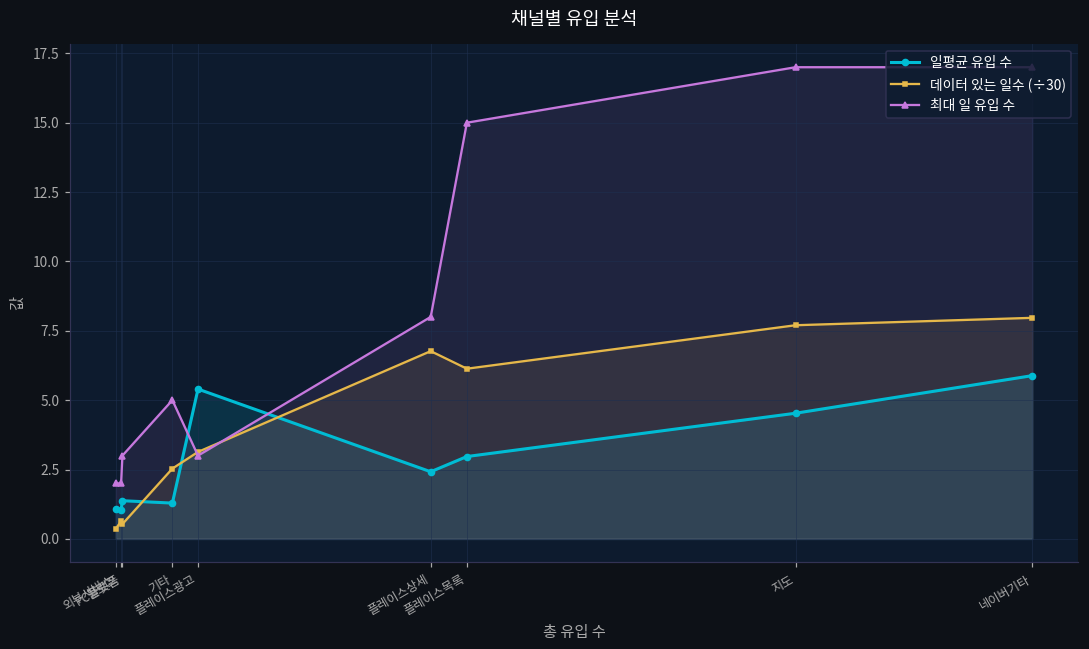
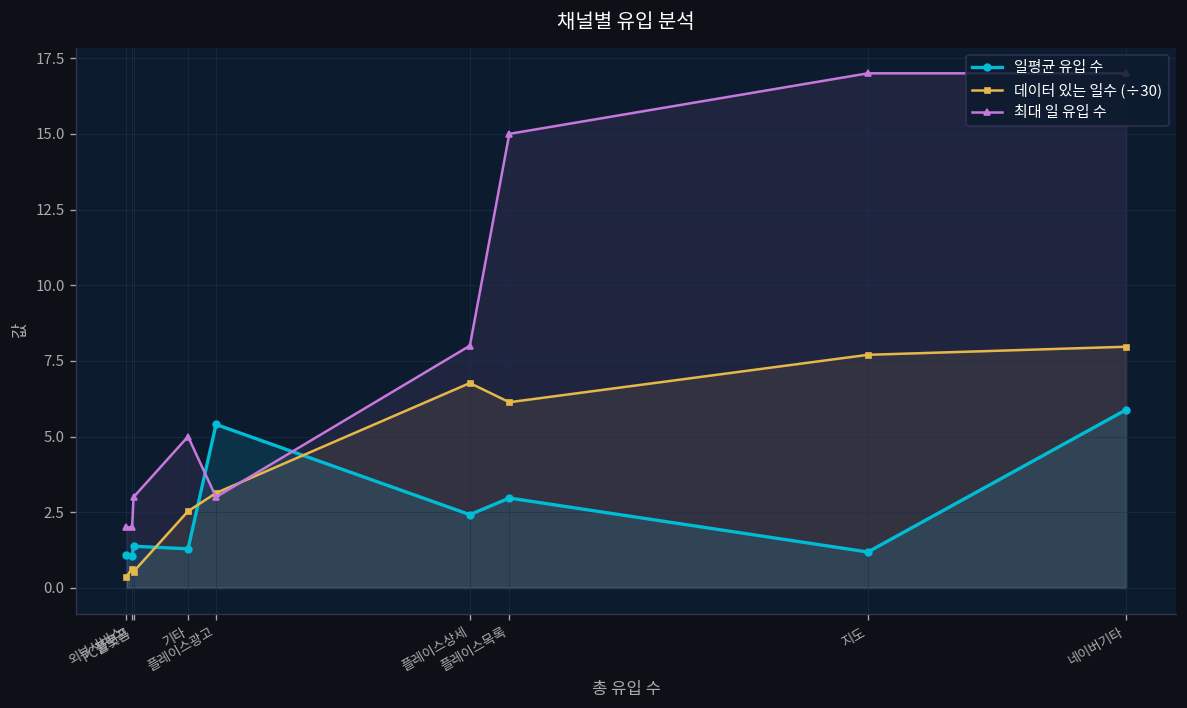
일평균 유입 수, 지도: 4.5 -> 1.2
